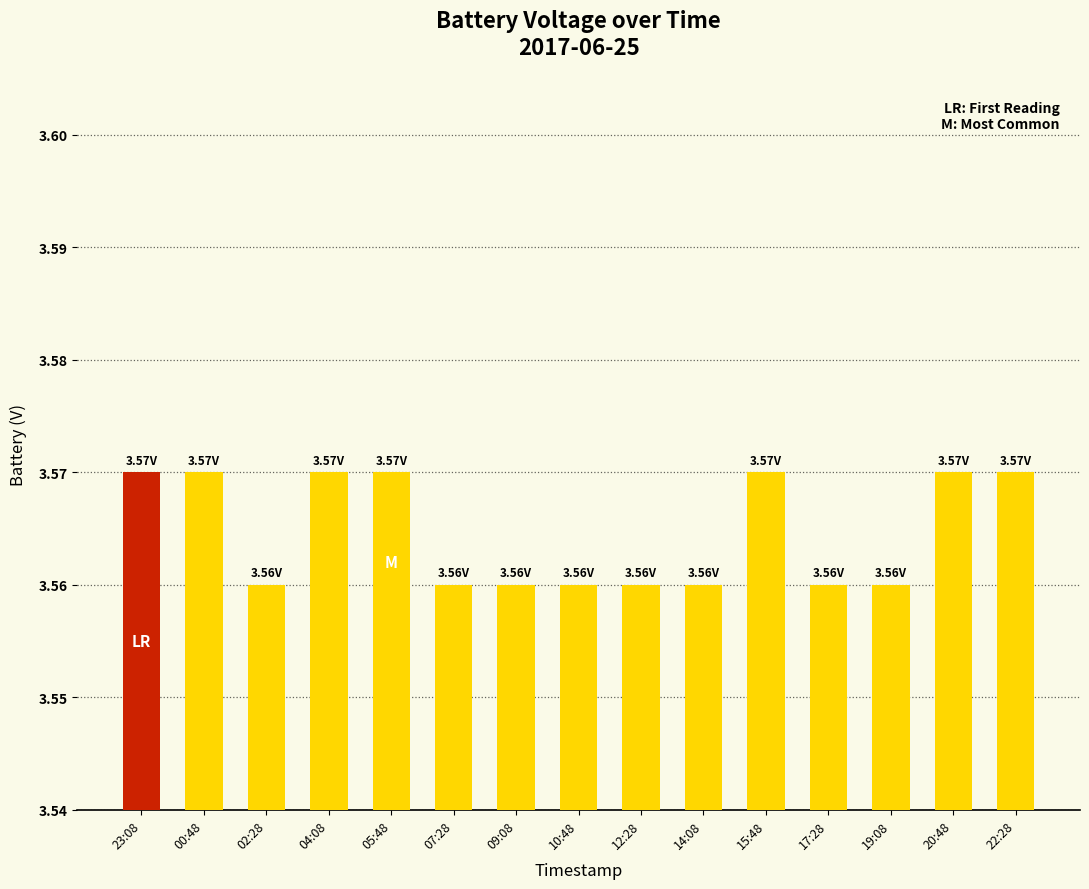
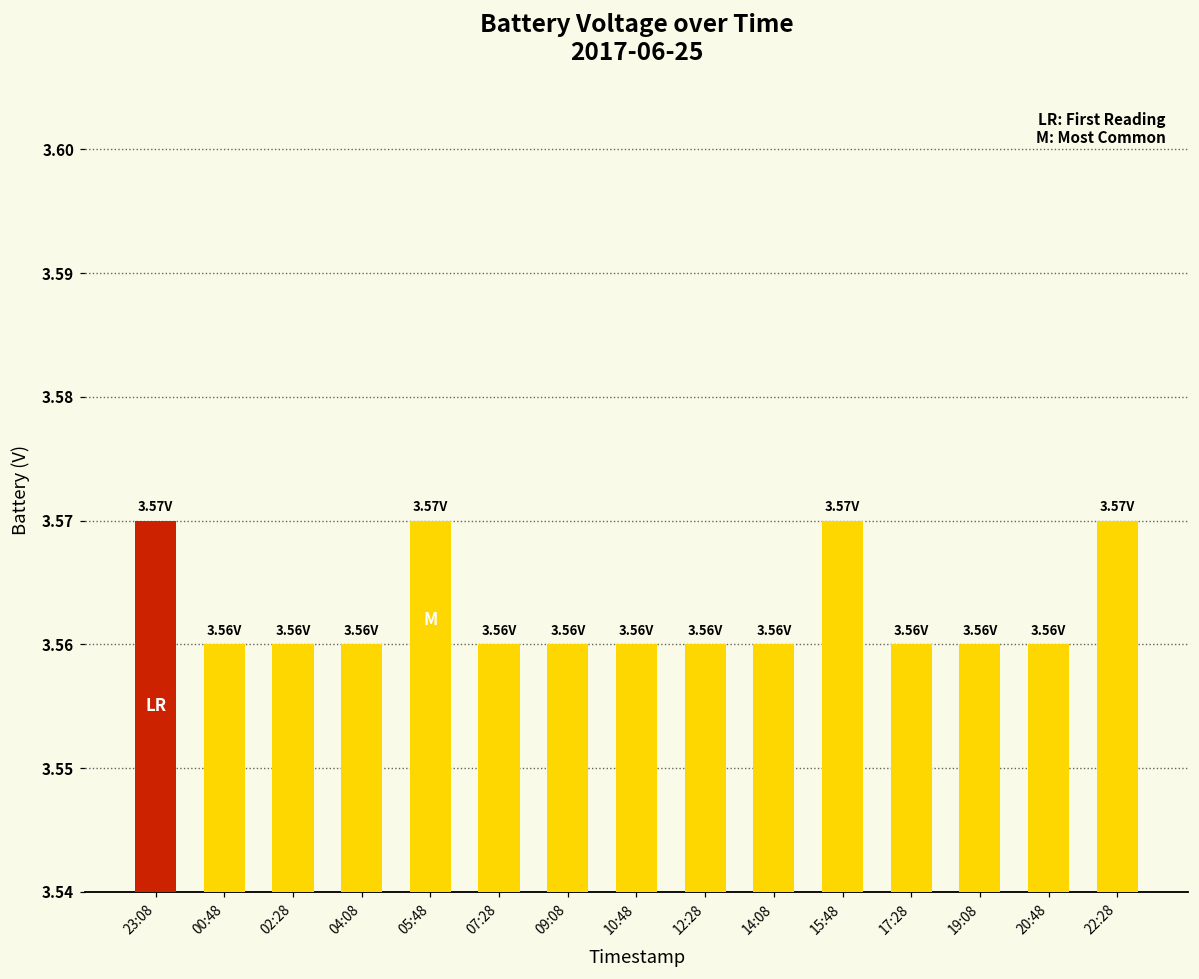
00:48: 3.57V -> 3.56V
04:08: 3.57V -> 3.56V
20:48: 3.57V -> 3.56V
